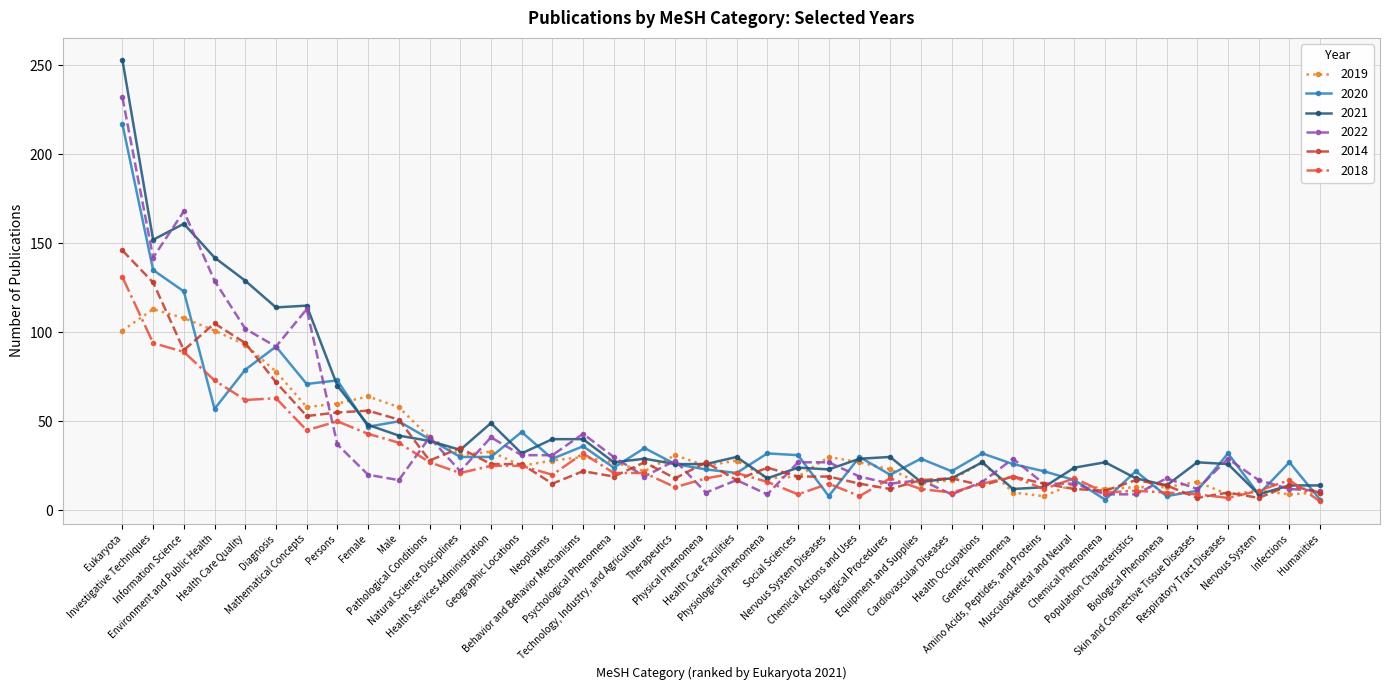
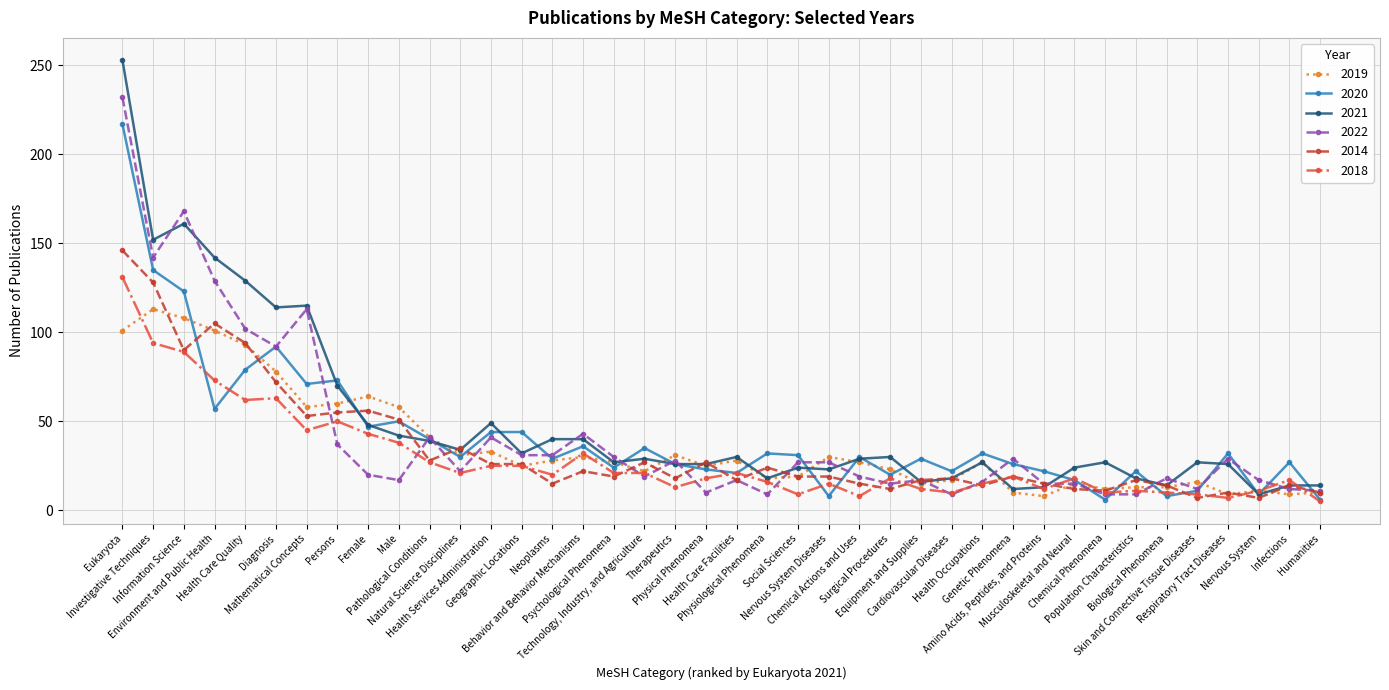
2020, Health Services Administration: 30 -> 44
